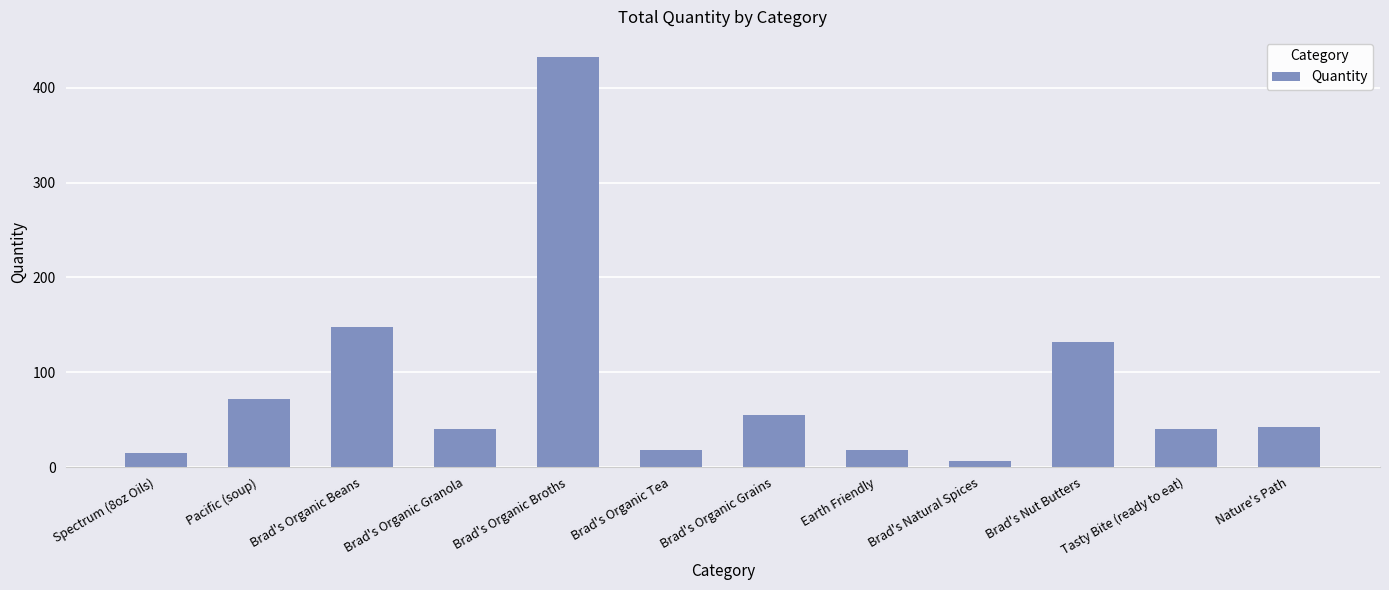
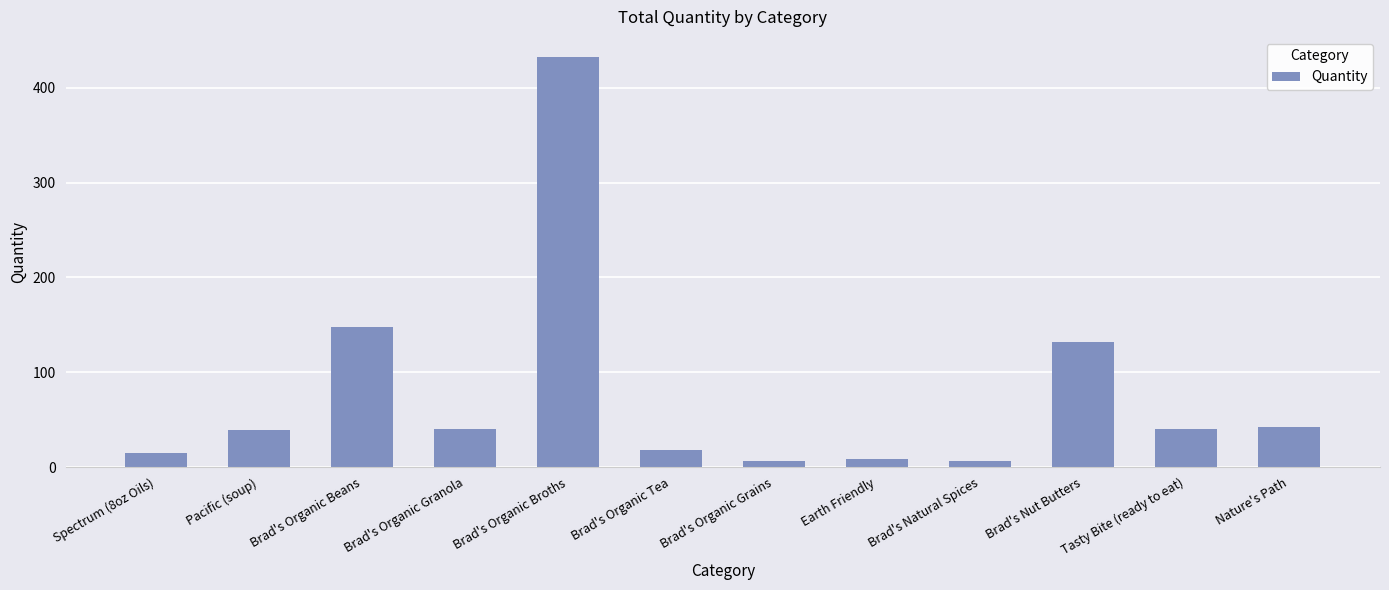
Pacific (soup): 70 -> 40
Brad's Organic Grains: 60 -> 10
Earth Friendly: 20 -> 10
